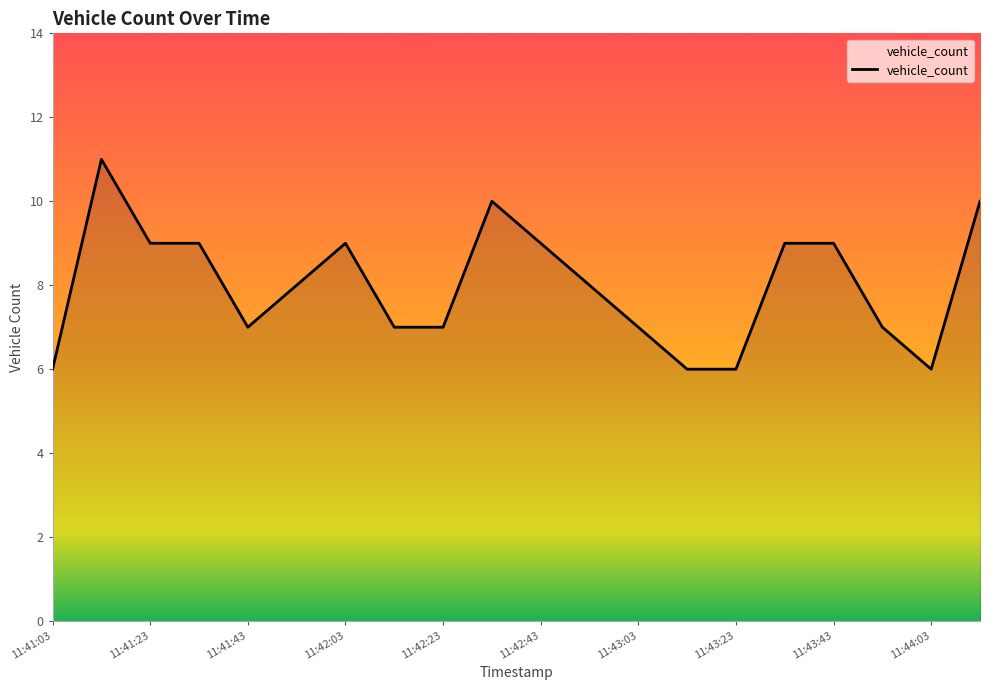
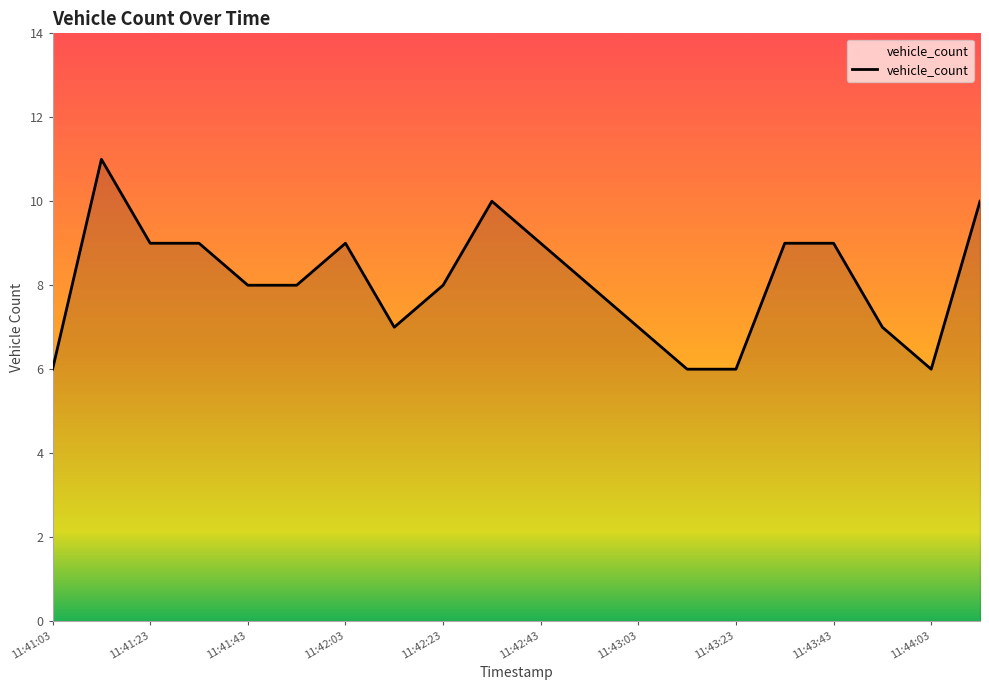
11:41:43: 7 -> 8
11:42:23: 7 -> 8
